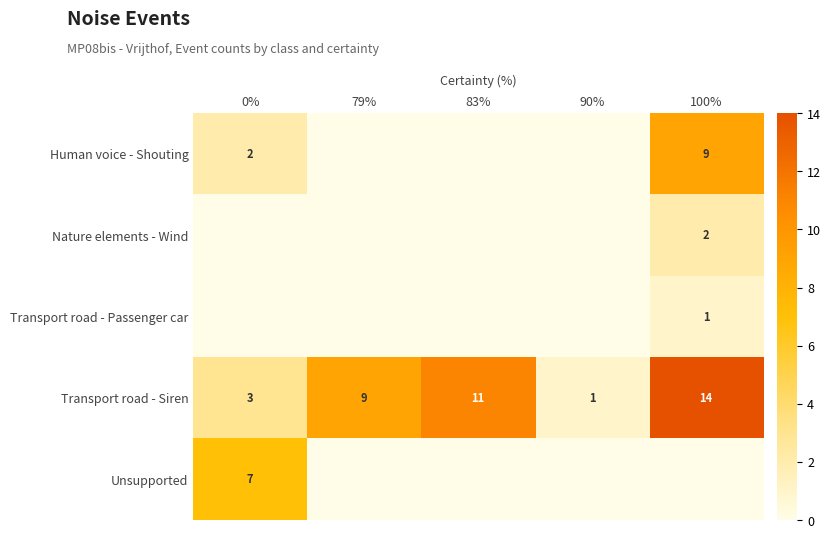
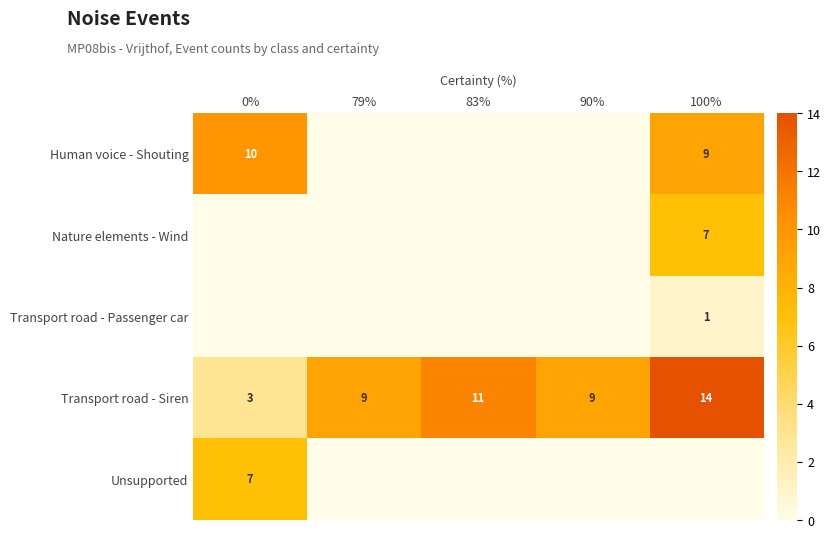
Human voice - Shouting, 0%: 2 -> 10
Nature elements - Wind, 100%: 2 -> 7
Transport road - Siren, 90%: 1 -> 9
